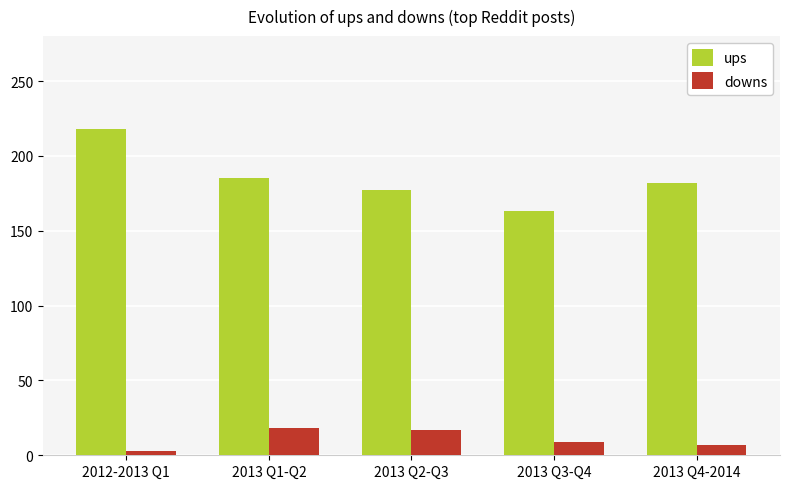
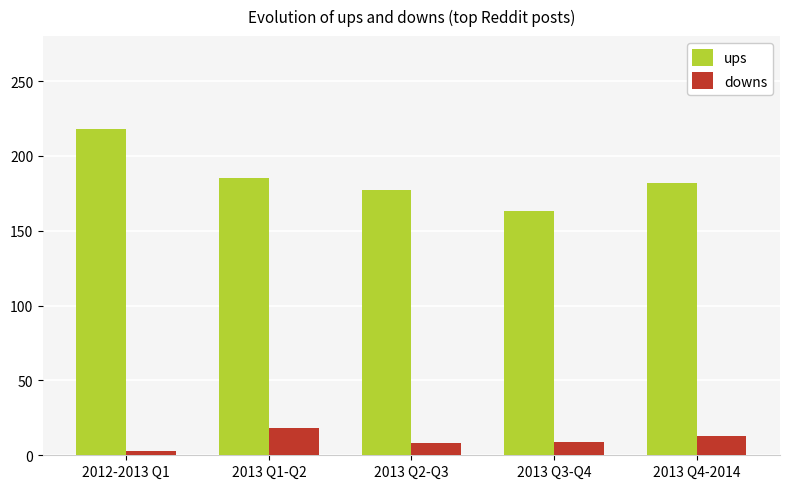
downs, 2013 Q2-Q3: 17 -> 8
downs, 2013 Q4-2014: 7 -> 13
